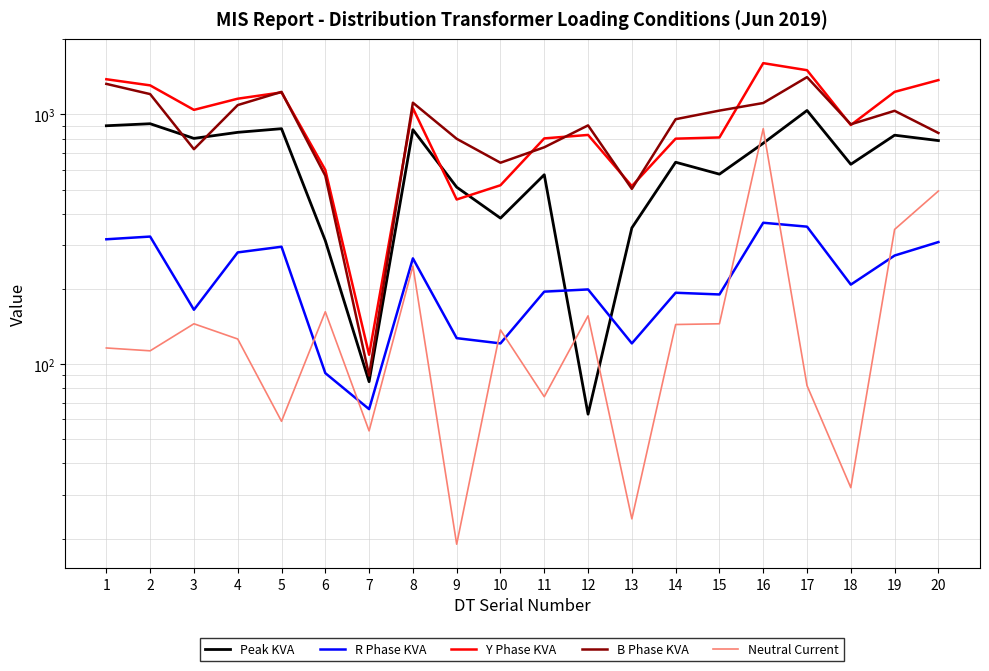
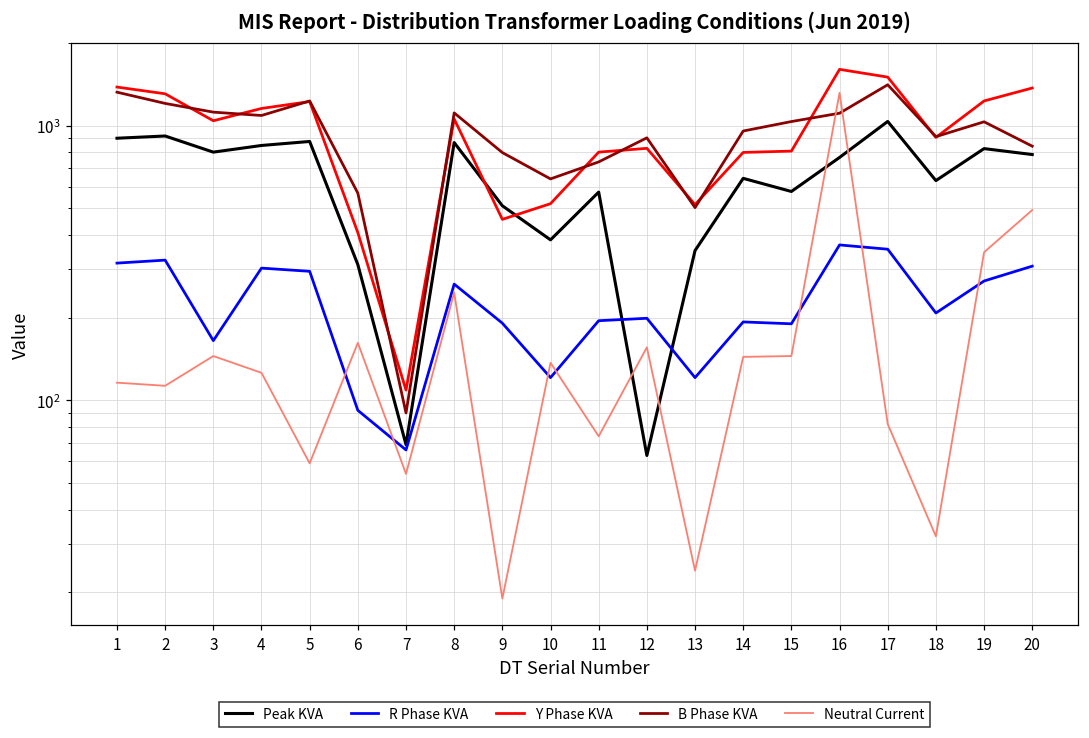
B Phase KVA, 3: 730 -> 1100
R Phase KVA, 4: 280 -> 300
Y Phase KVA, 6: 600 -> 410
Peak KVA, 7: 85 -> 69
R Phase KVA, 9: 130 -> 190
Neutral Current, 16: 880 -> 1300
